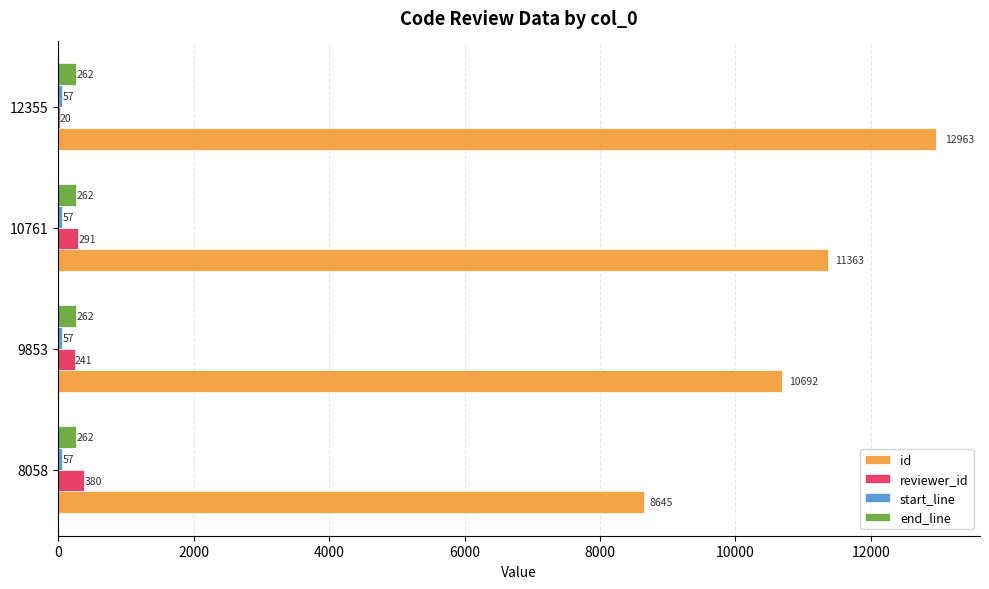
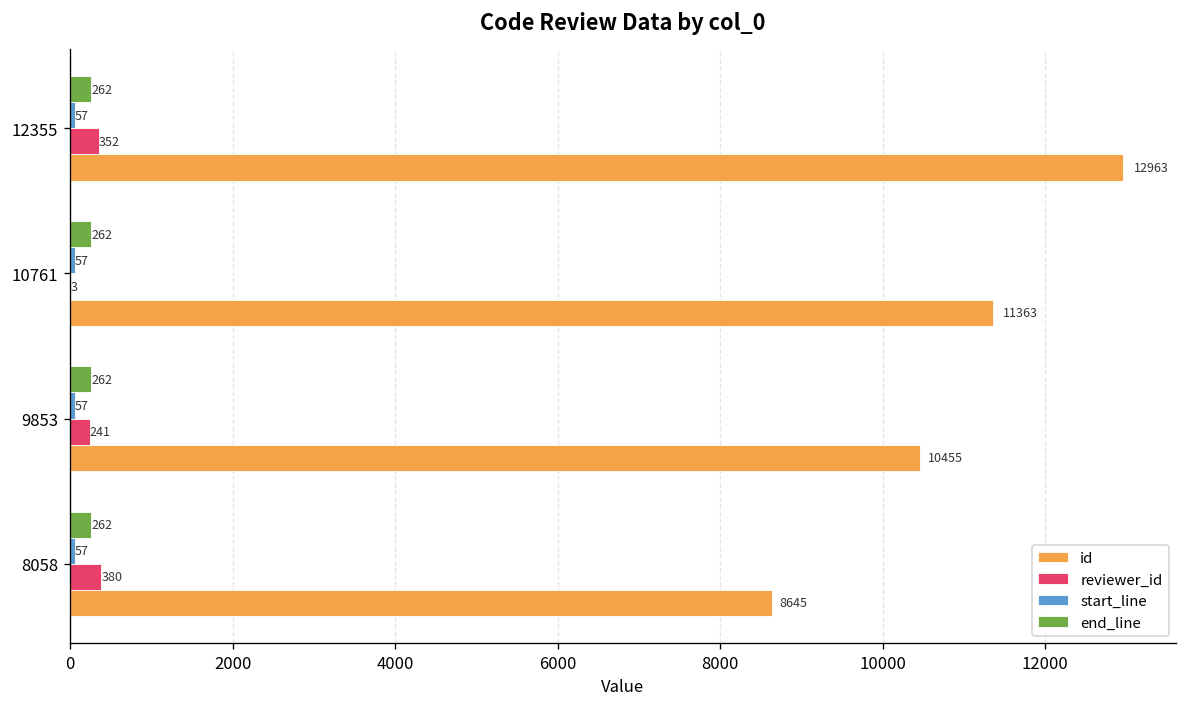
reviewer_id, 12355: 20 -> 352
reviewer_id, 10761: 291 -> 3
id, 9853: 10692 -> 10455
